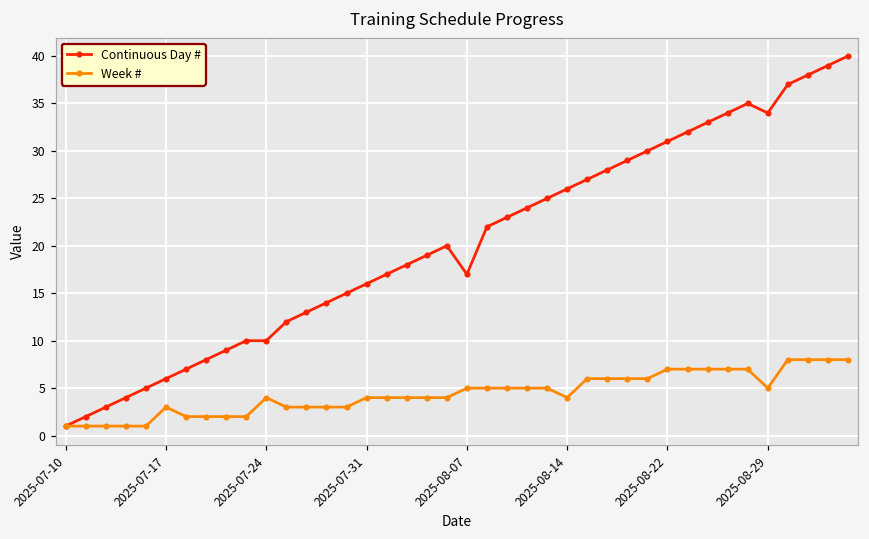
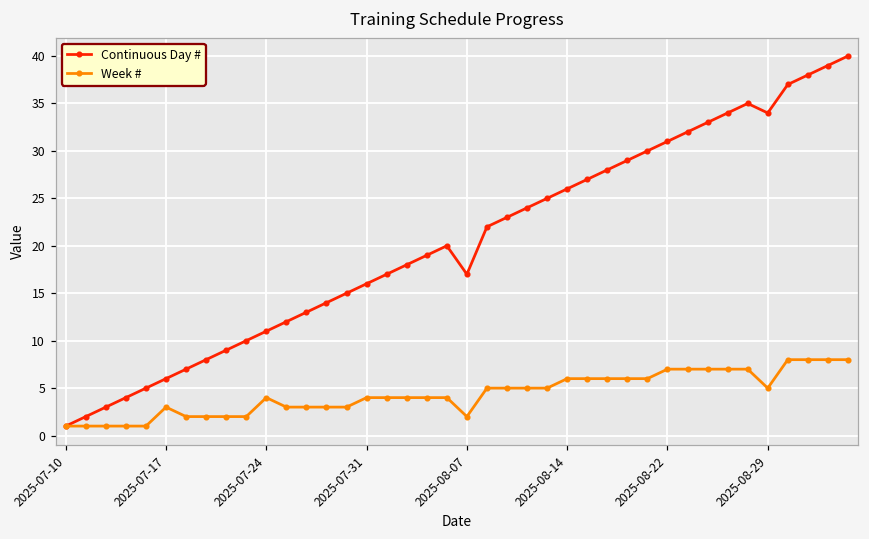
Continuous Day #, 2025-07-24: 10 -> 11
Week #, 2025-08-07: 5 -> 2
Week #, 2025-08-14: 4 -> 6
